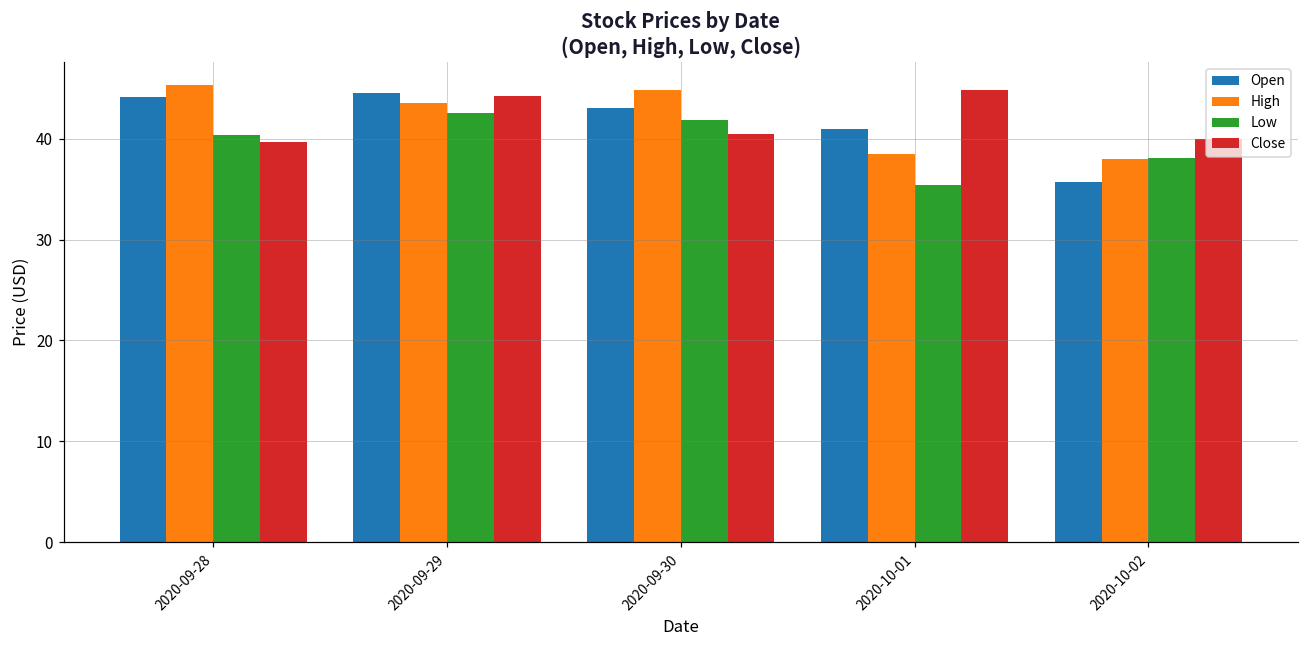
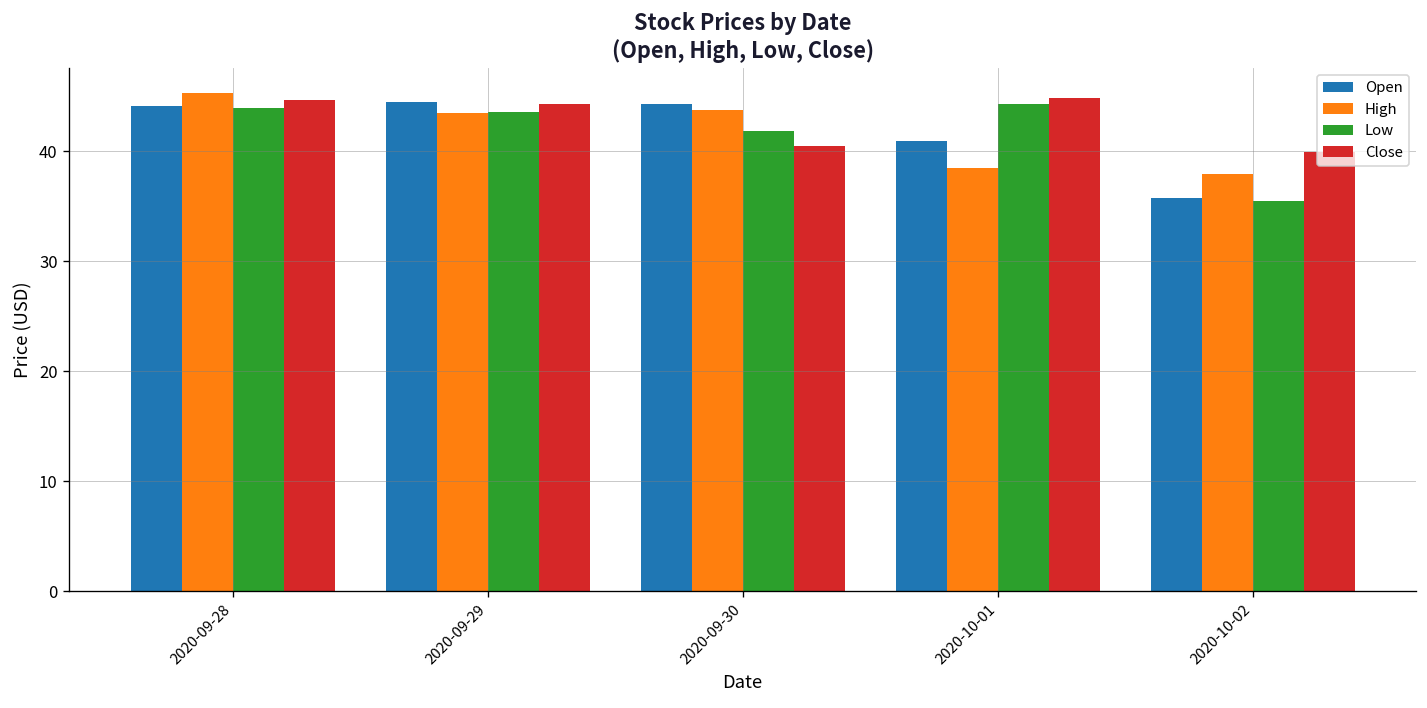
Low, 2020-09-28: 40 -> 44
Close, 2020-09-28: 40 -> 45
Low, 2020-09-29: 43 -> 44
Open, 2020-09-30: 43 -> 44
High, 2020-09-30: 45 -> 44
Low, 2020-10-01: 35 -> 44
Low, 2020-10-02: 38 -> 36
